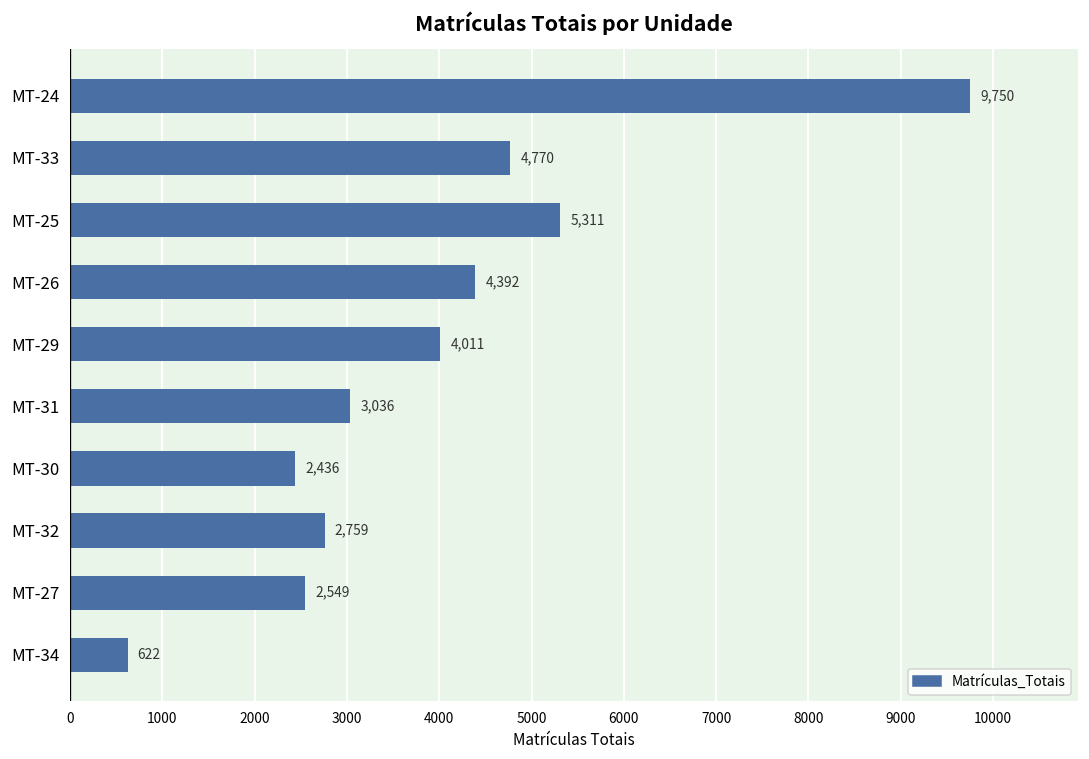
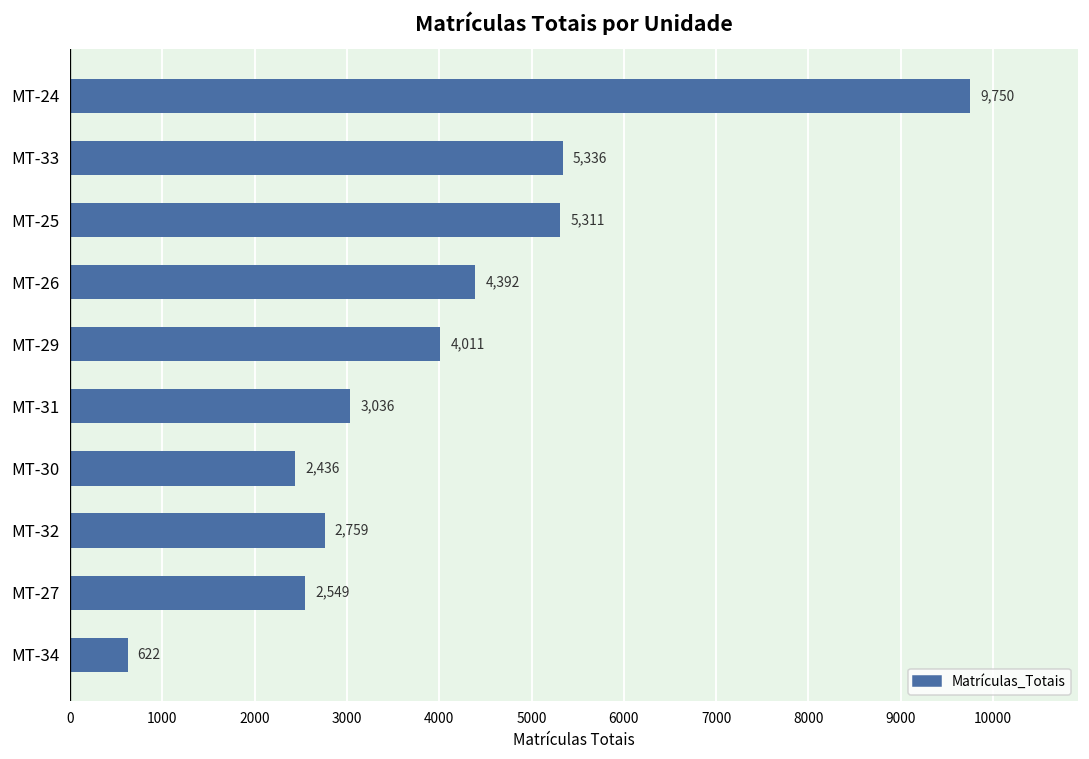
MT-33: 4,770 -> 5,336
